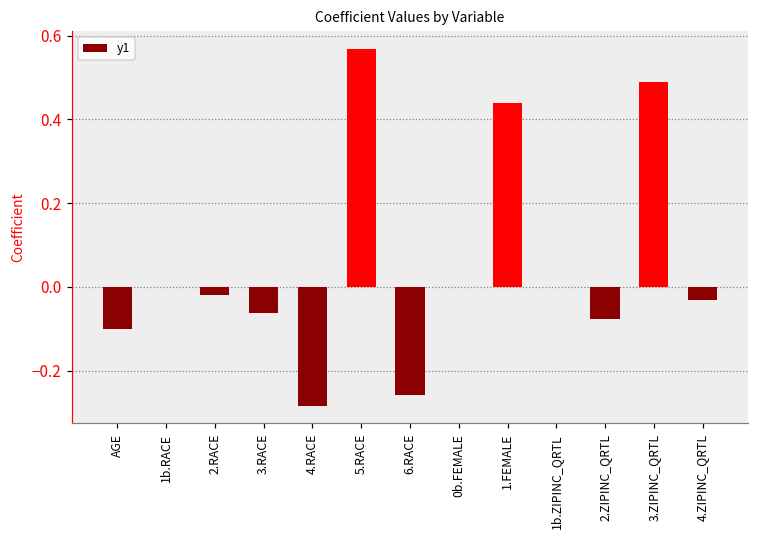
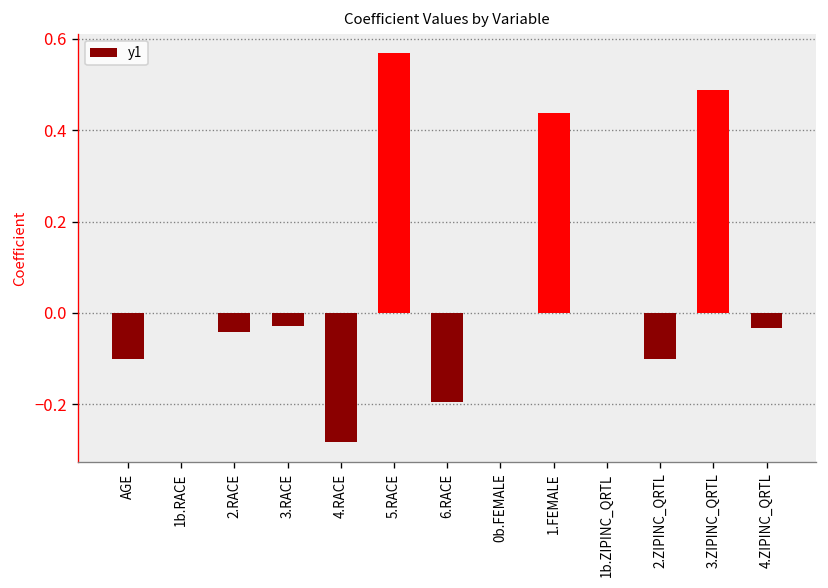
2.RACE: -0.02 -> -0.04
3.RACE: -0.06 -> -0.03
6.RACE: -0.26 -> -0.20
2.ZIPINC_QRTL: -0.08 -> -0.10
